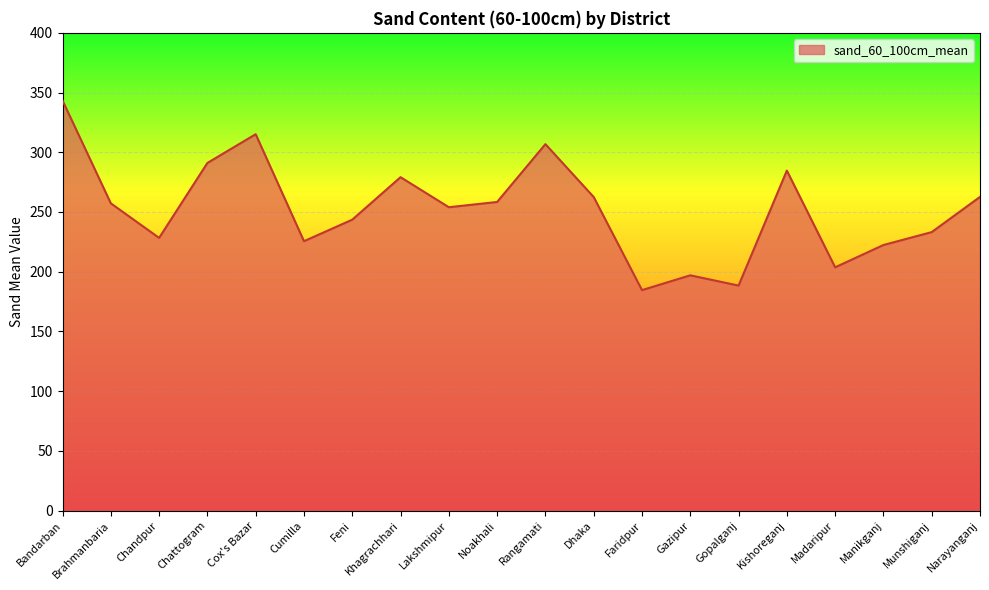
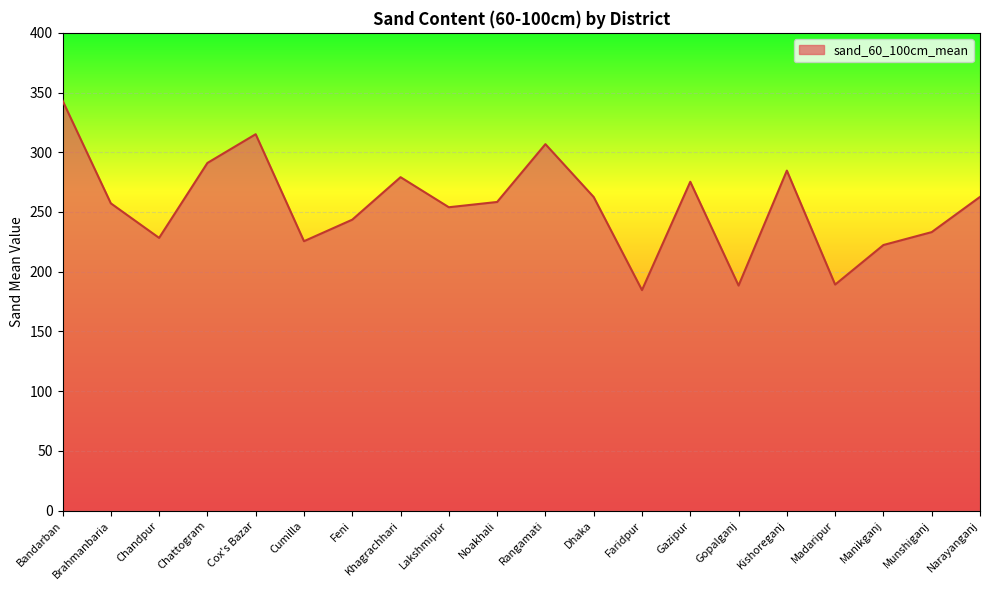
Gazipur: 197 -> 275
Madaripur: 204 -> 189
